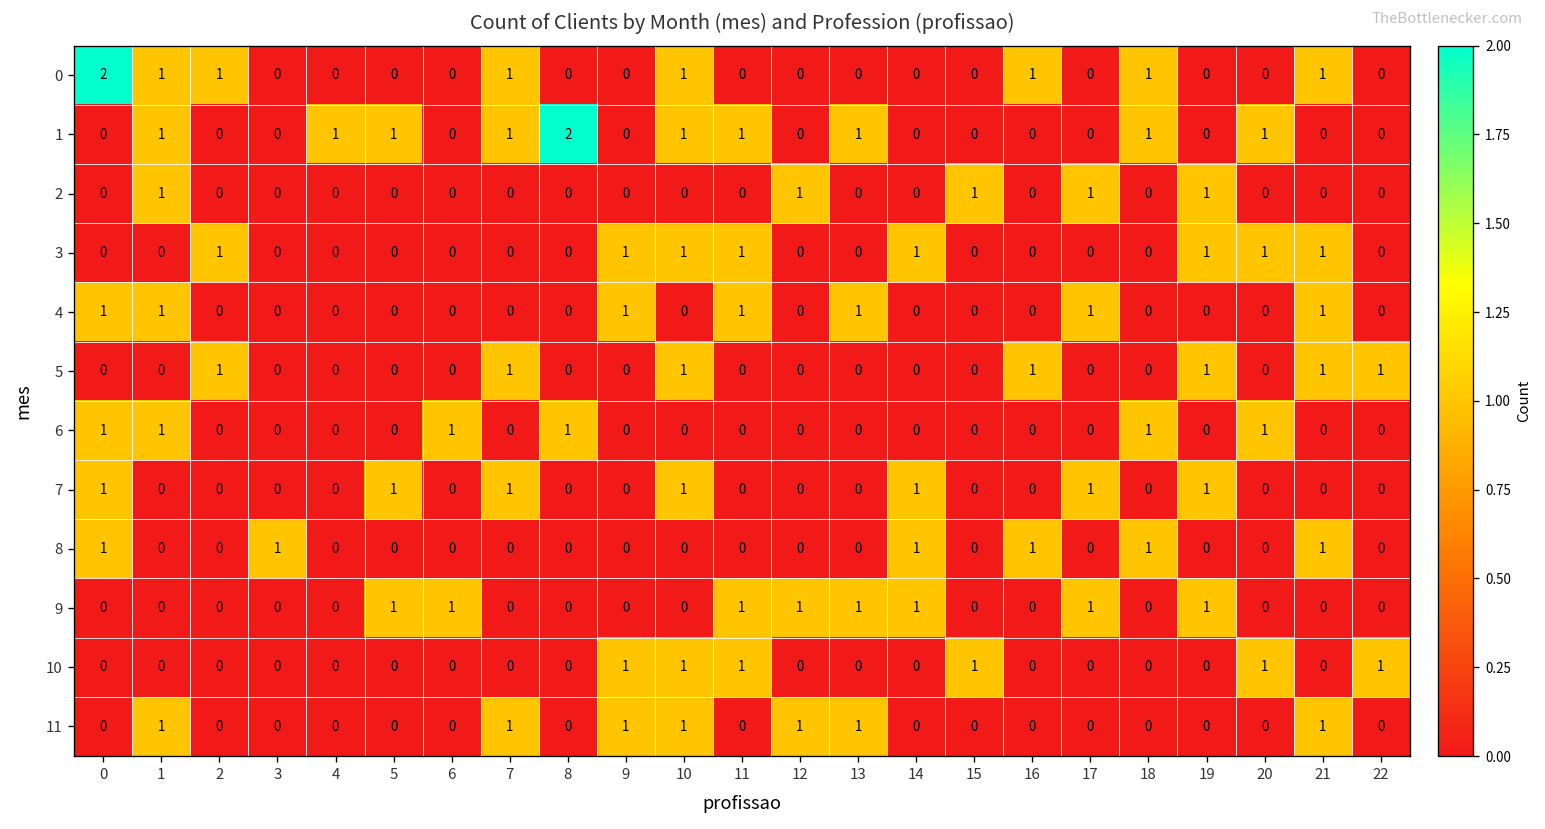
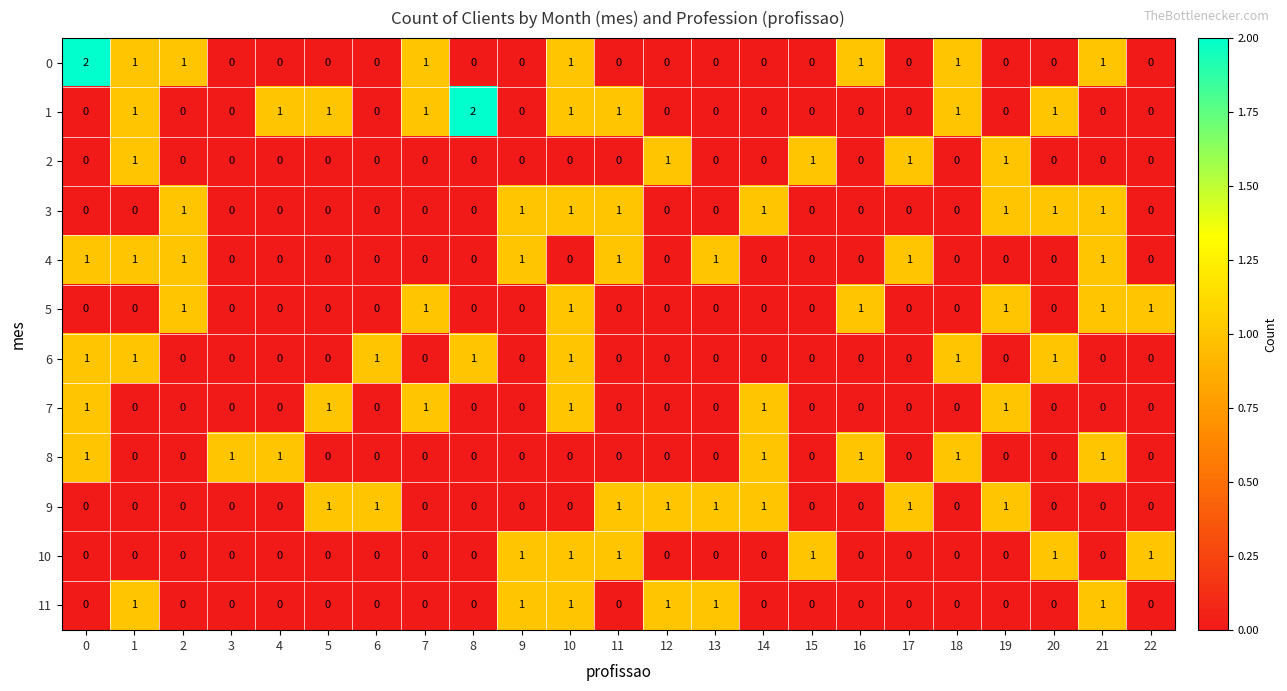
1, 13: 1 -> 0
4, 2: 0 -> 1
6, 10: 0 -> 1
7, 17: 1 -> 0
8, 4: 0 -> 1
11, 7: 1 -> 0
